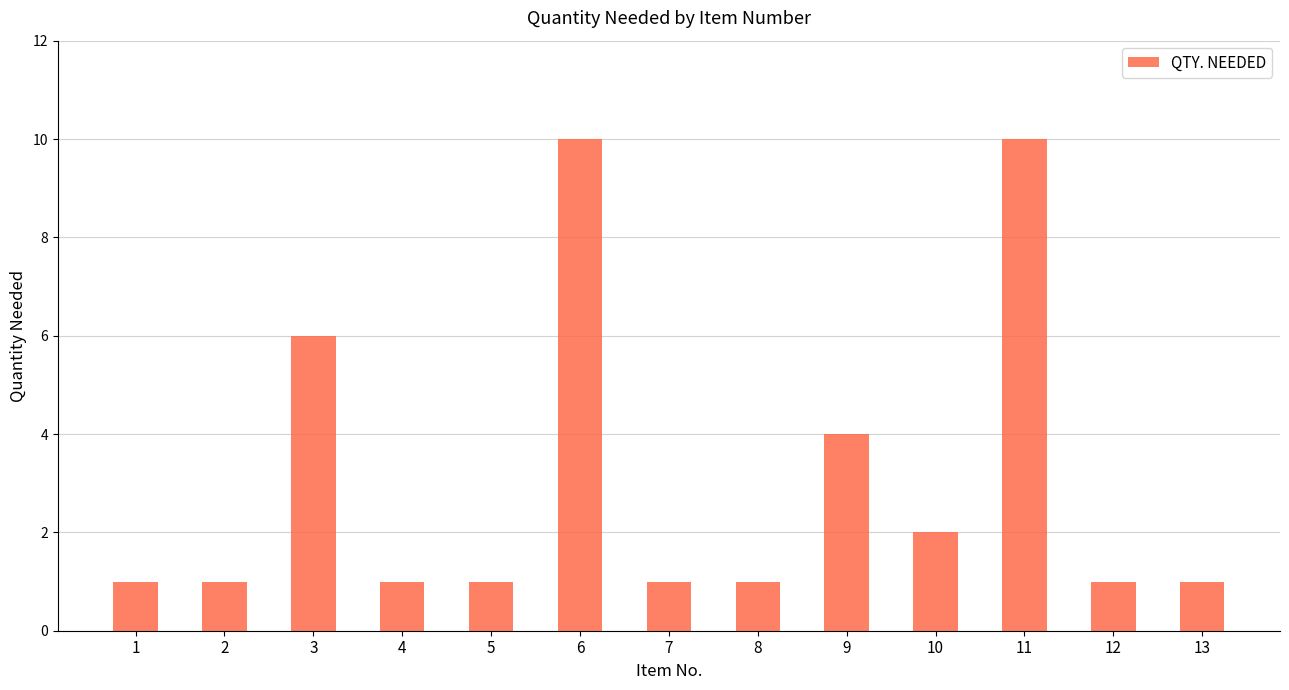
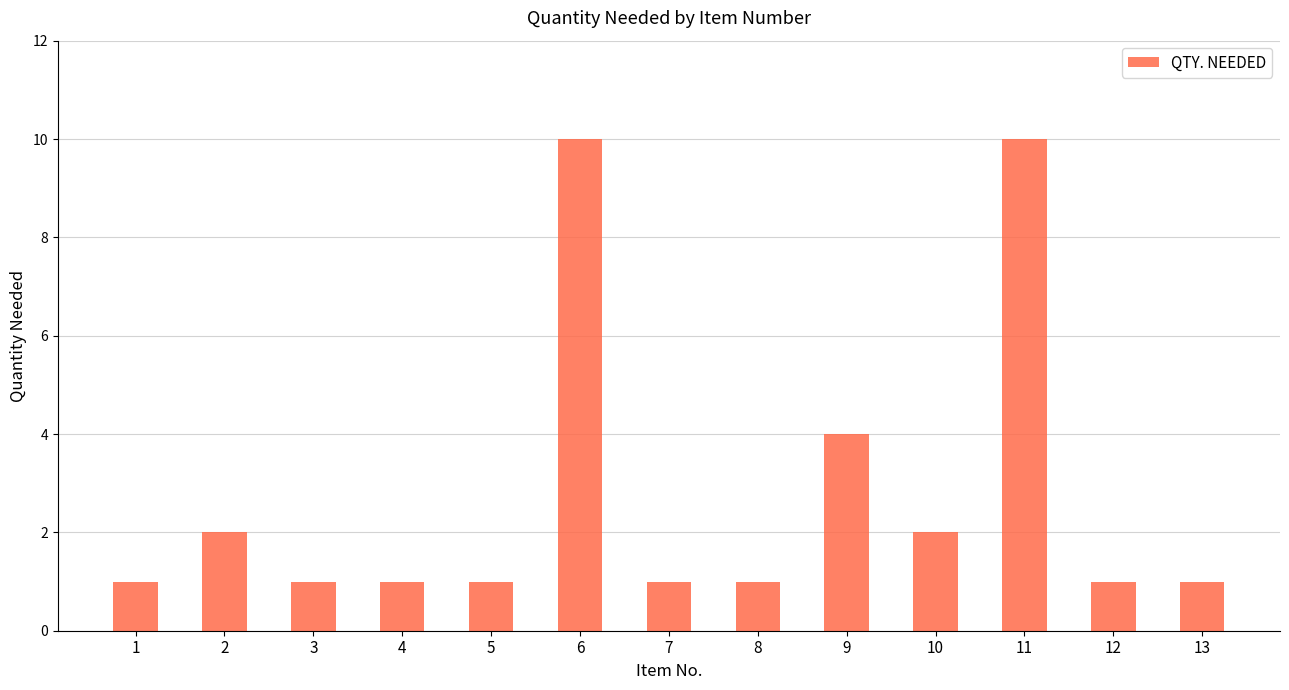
2: 1 -> 2
3: 6 -> 1
